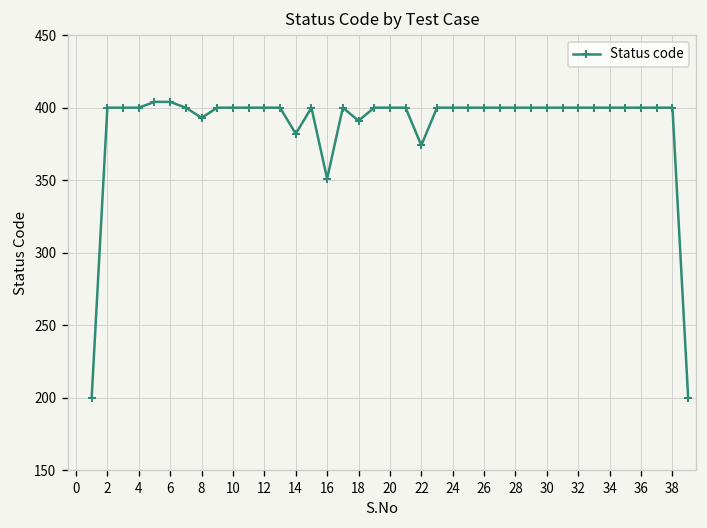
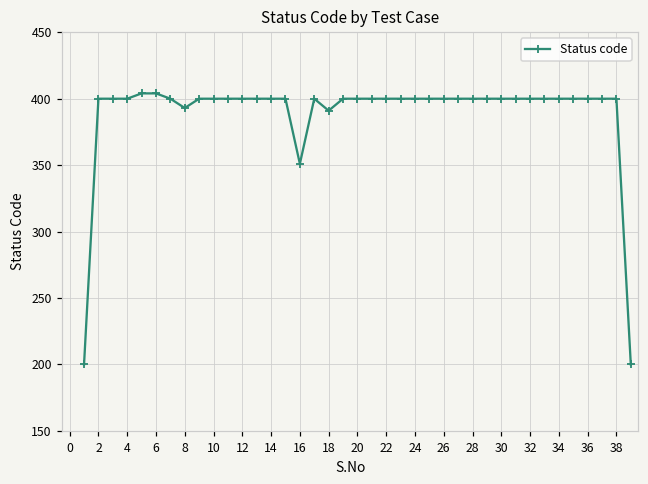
14: 382 -> 400
22: 374 -> 400
